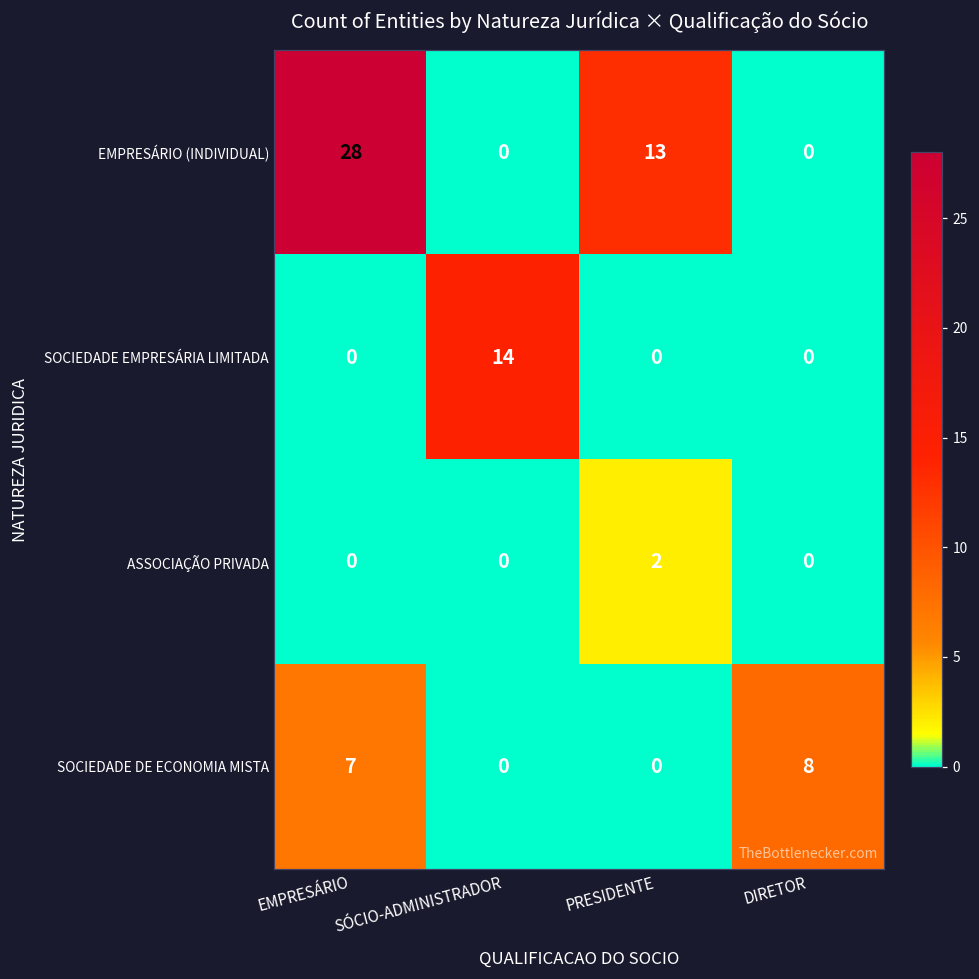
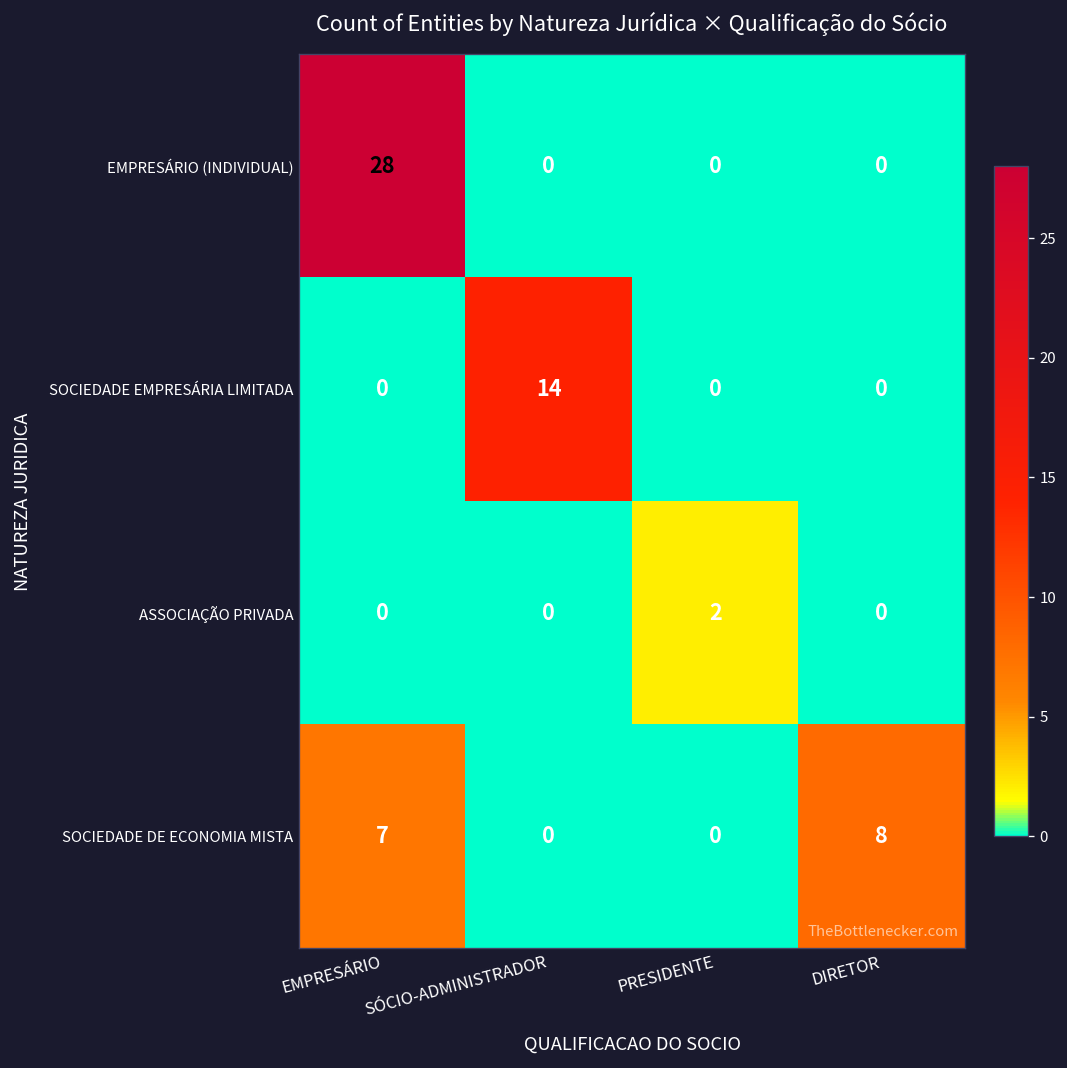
EMPRESÁRIO (INDIVIDUAL), PRESIDENTE: 13 -> 0
